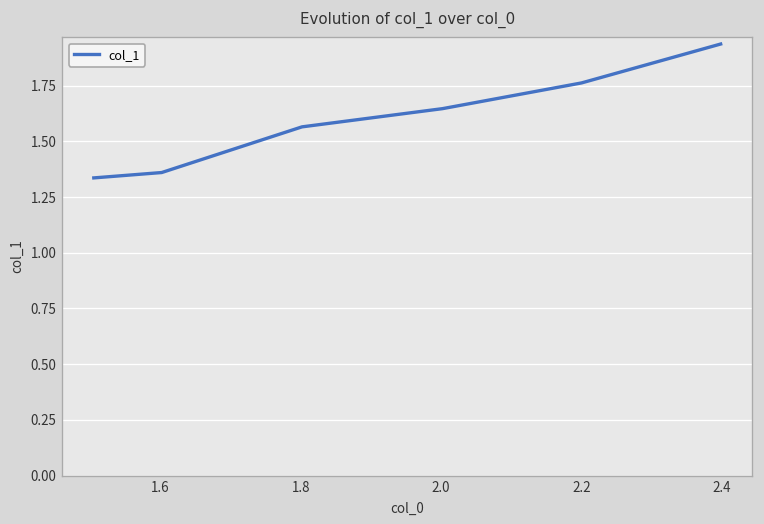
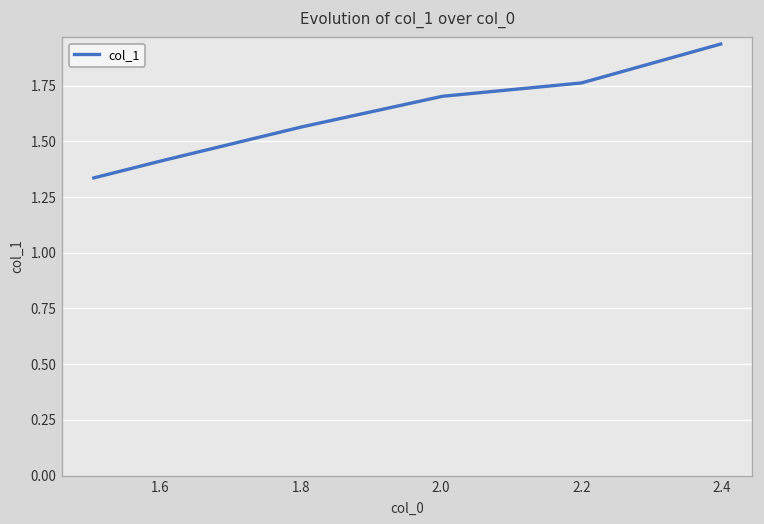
1.6: 1.36 -> 1.41
2.0: 1.65 -> 1.70
